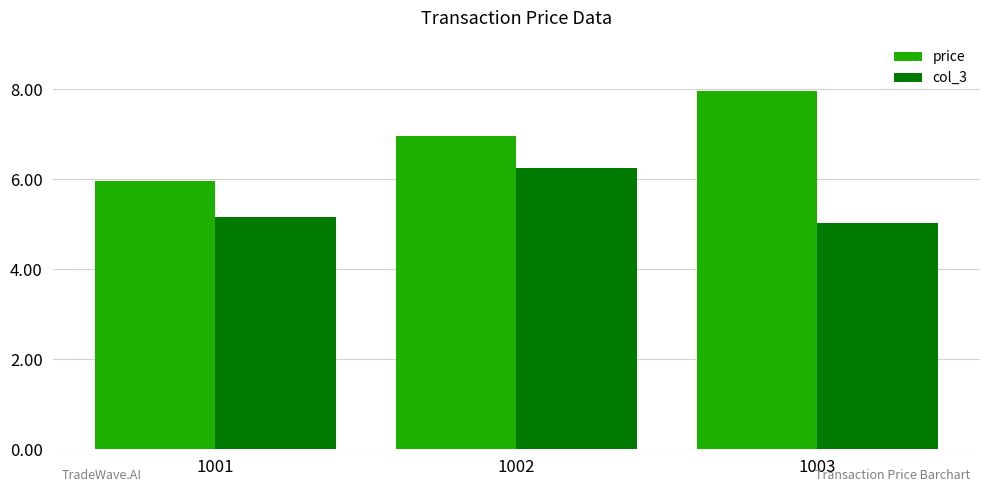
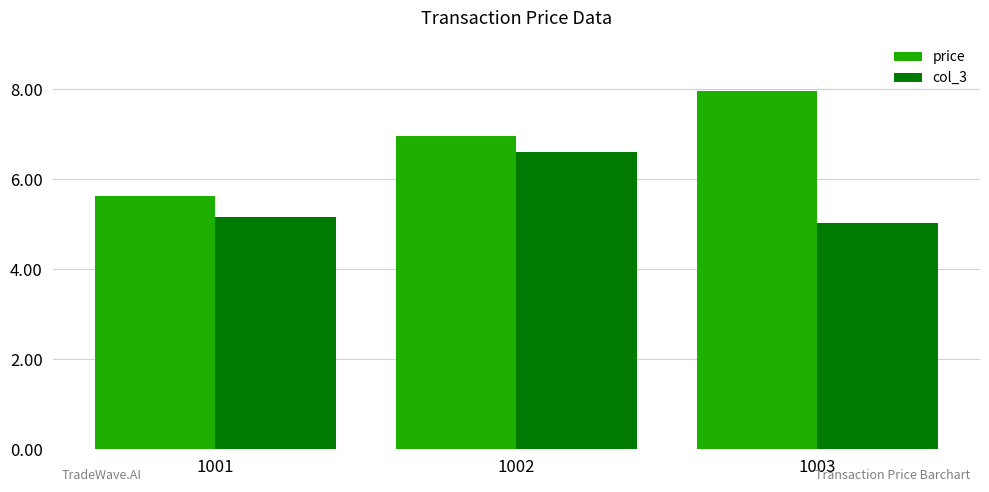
price, 1001: 6.0 -> 5.6
col_3, 1002: 6.3 -> 6.6
